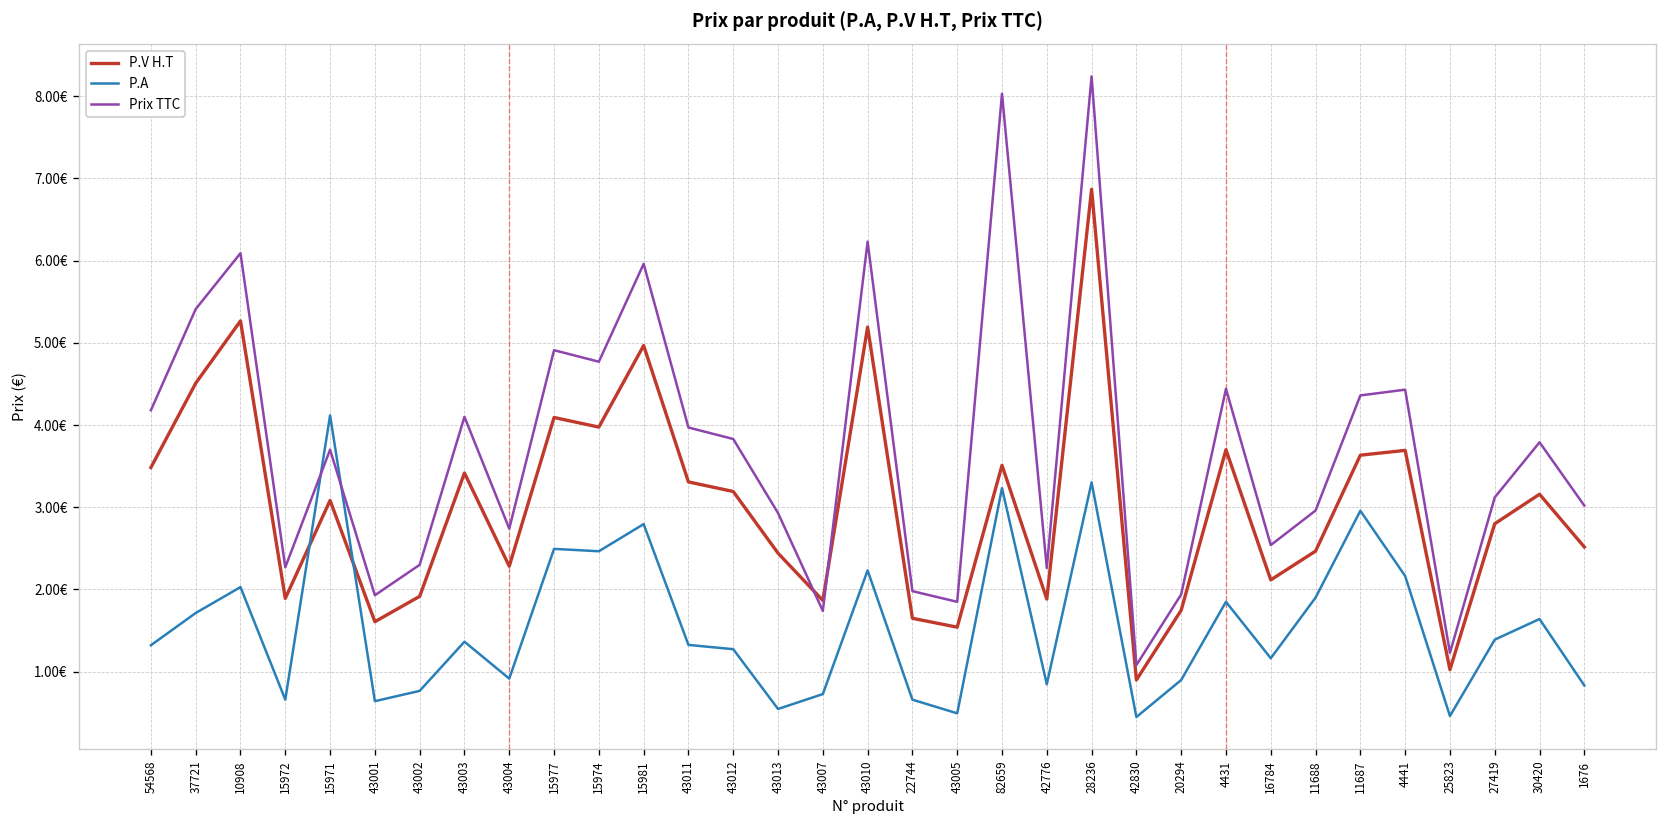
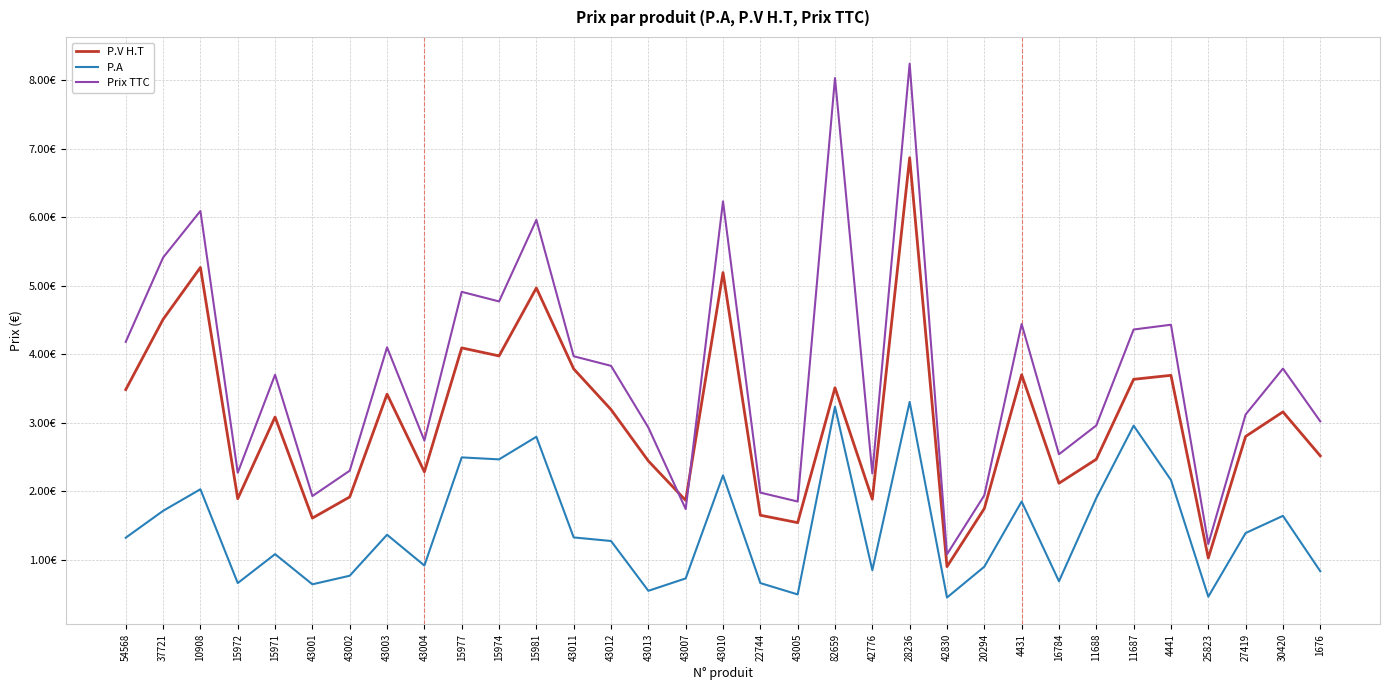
P.A, 15971: 4.1€ -> 1.1€
P.V H.T, 43011: 3.3€ -> 3.8€
P.A, 16784: 1.2€ -> 0.7€
